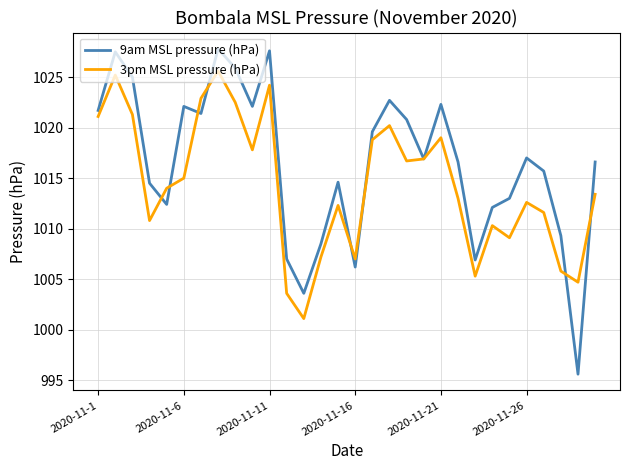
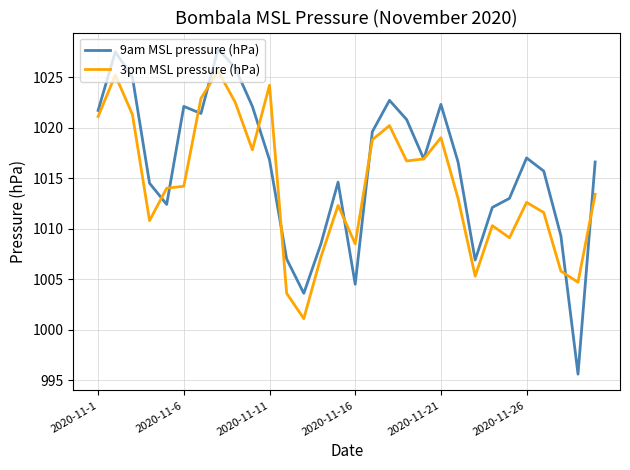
3pm MSL pressure (hPa), 2020-11-6: 1015.0 -> 1014.2
9am MSL pressure (hPa), 2020-11-11: 1027.6 -> 1016.8
9am MSL pressure (hPa), 2020-11-16: 1006.2 -> 1004.5
3pm MSL pressure (hPa), 2020-11-16: 1007.0 -> 1008.5
